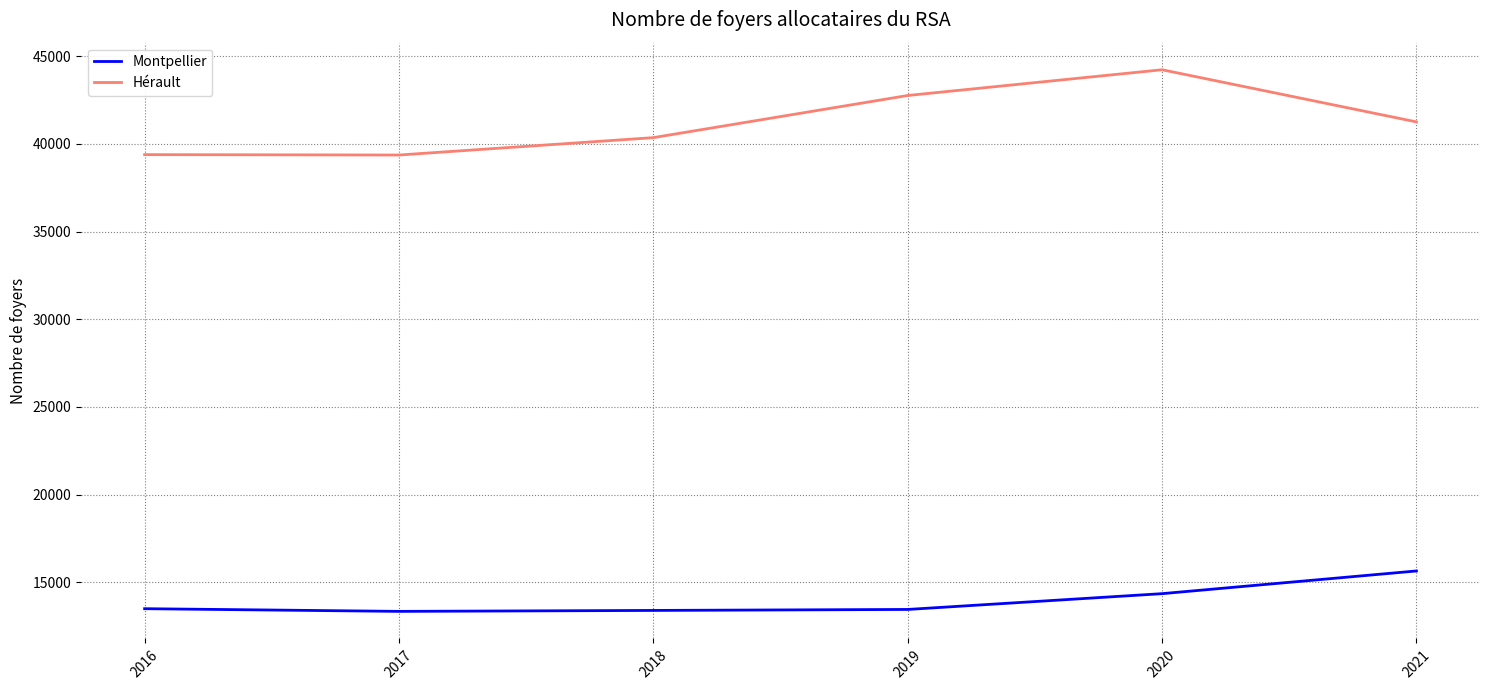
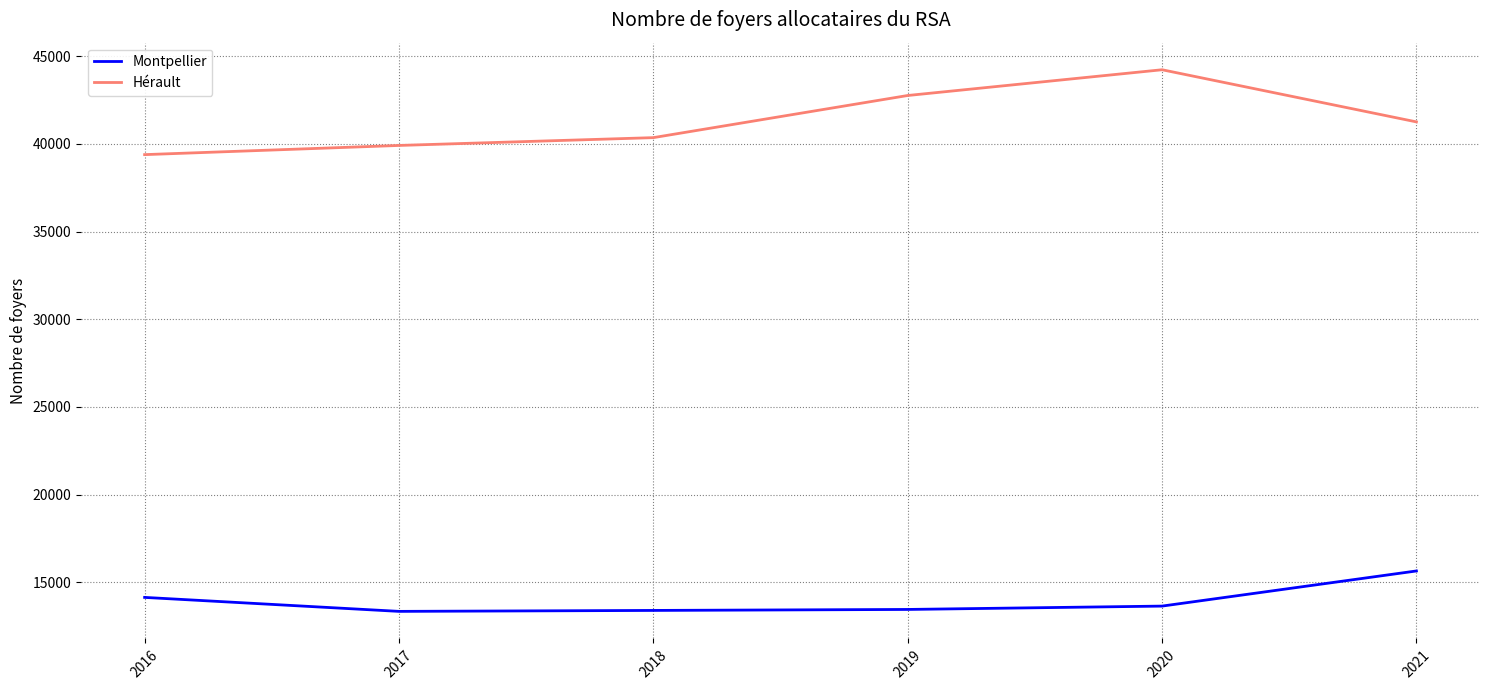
Montpellier, 2016: 13500 -> 14100
Hérault, 2017: 39400 -> 39900
Montpellier, 2020: 14400 -> 13600
